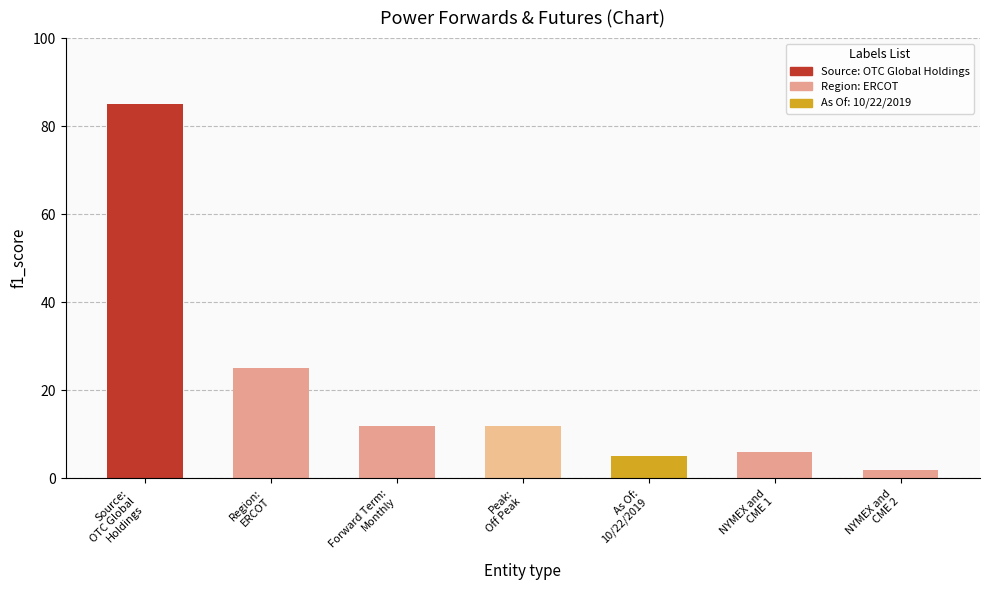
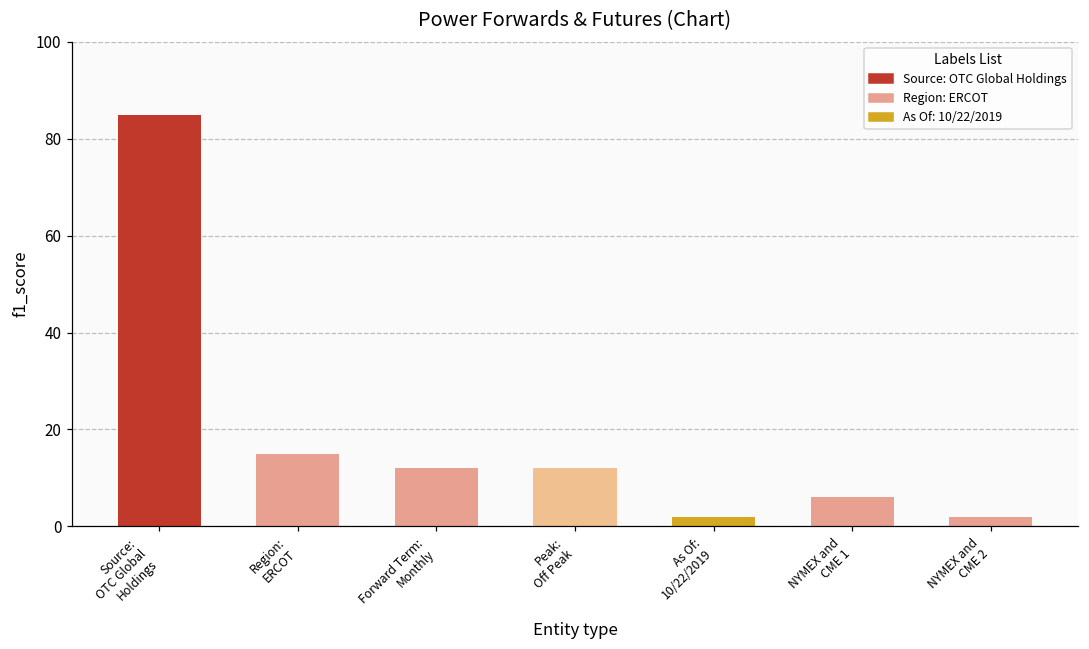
Region: ERCOT: 25 -> 15
As Of: 10/22/2019: 5 -> 2
